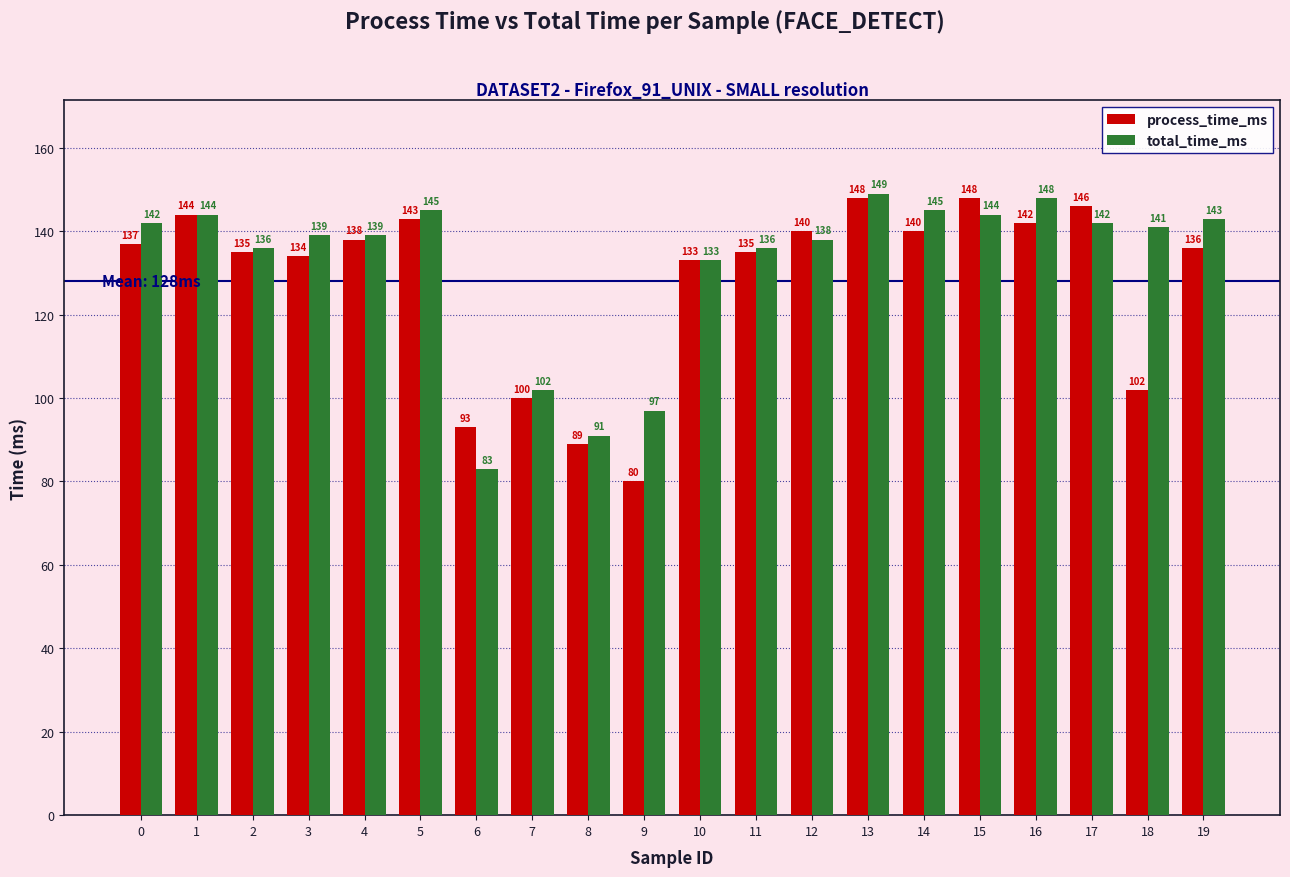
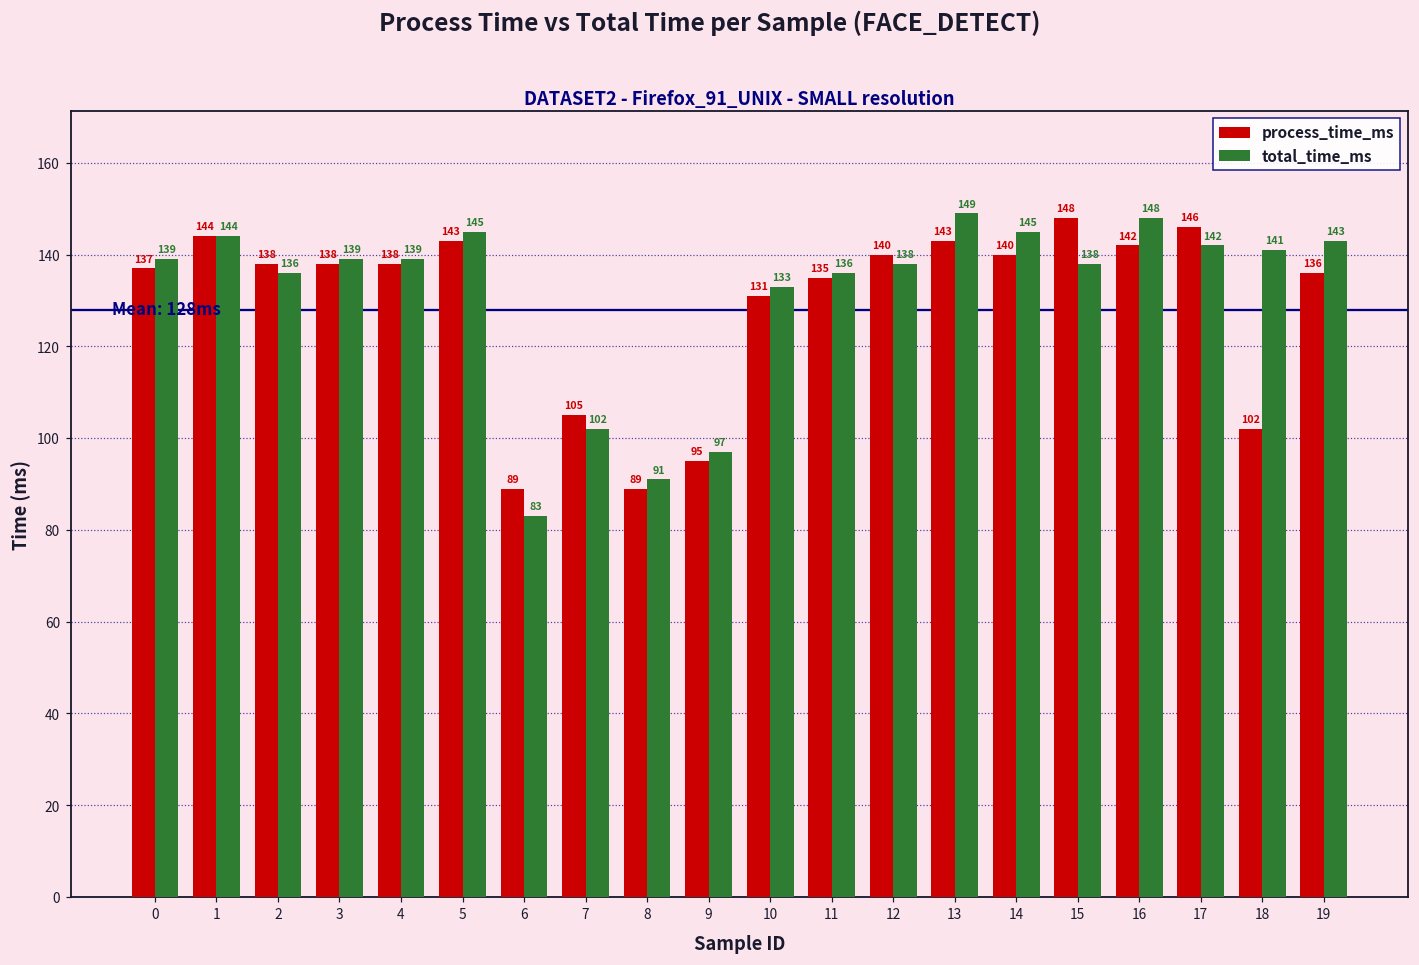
total_time_ms, 0: 142 -> 139
process_time_ms, 2: 135 -> 138
process_time_ms, 3: 134 -> 138
process_time_ms, 6: 93 -> 89
process_time_ms, 7: 100 -> 105
process_time_ms, 9: 80 -> 95
process_time_ms, 10: 133 -> 131
process_time_ms, 13: 148 -> 143
total_time_ms, 15: 144 -> 138
